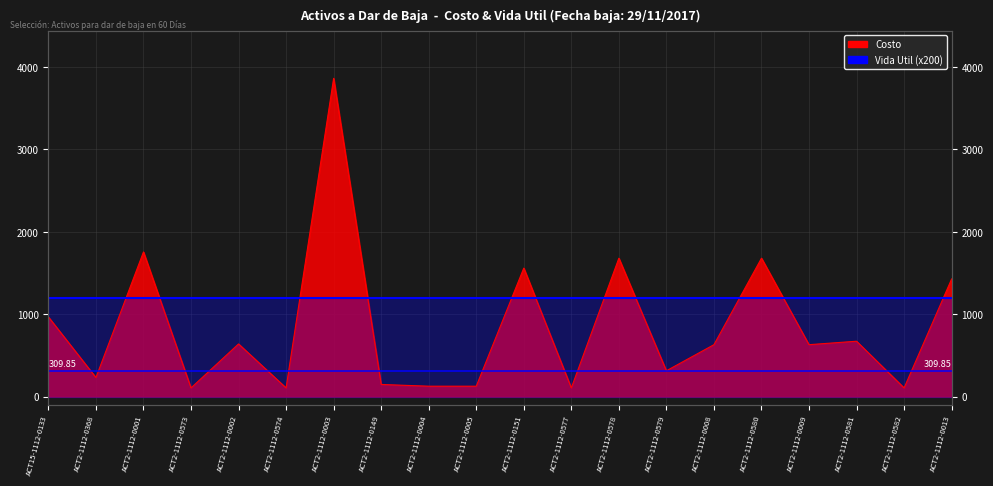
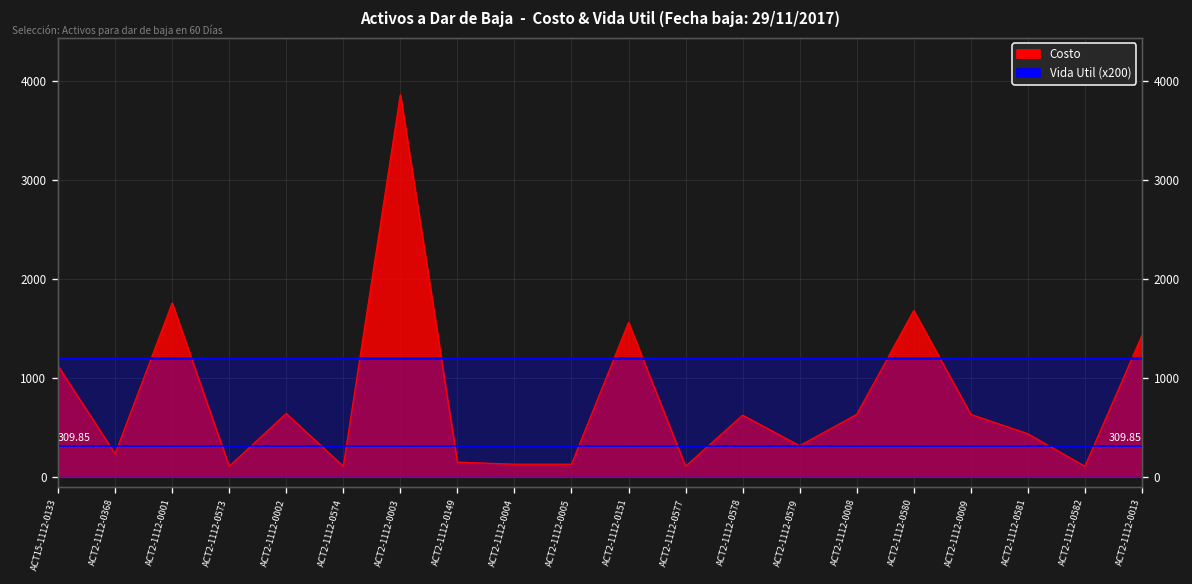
Costo, ACT15-1112-0133: 1000 -> 1100
Costo, ACT2-1112-0578: 1700 -> 600
Costo, ACT2-1112-0581: 700 -> 400
